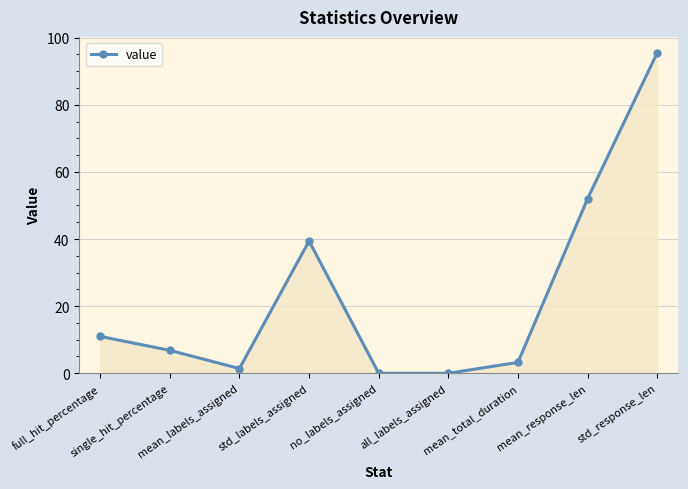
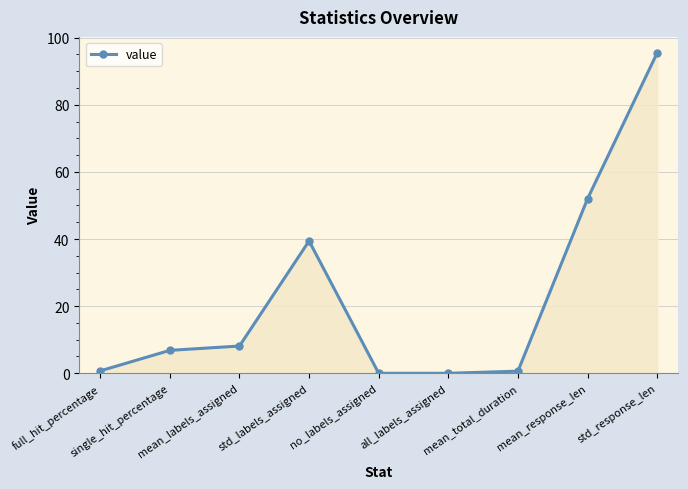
full_hit_percentage: 11 -> 1
mean_labels_assigned: 1 -> 8
mean_total_duration: 3 -> 1
